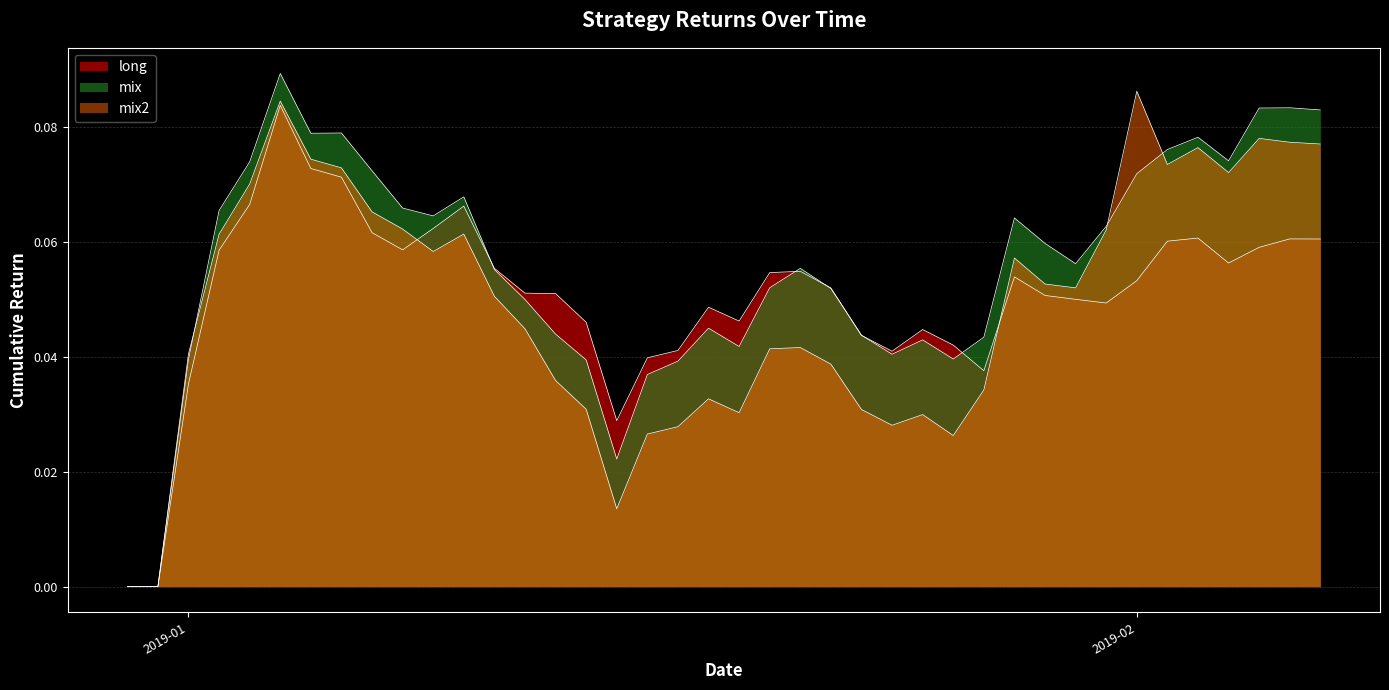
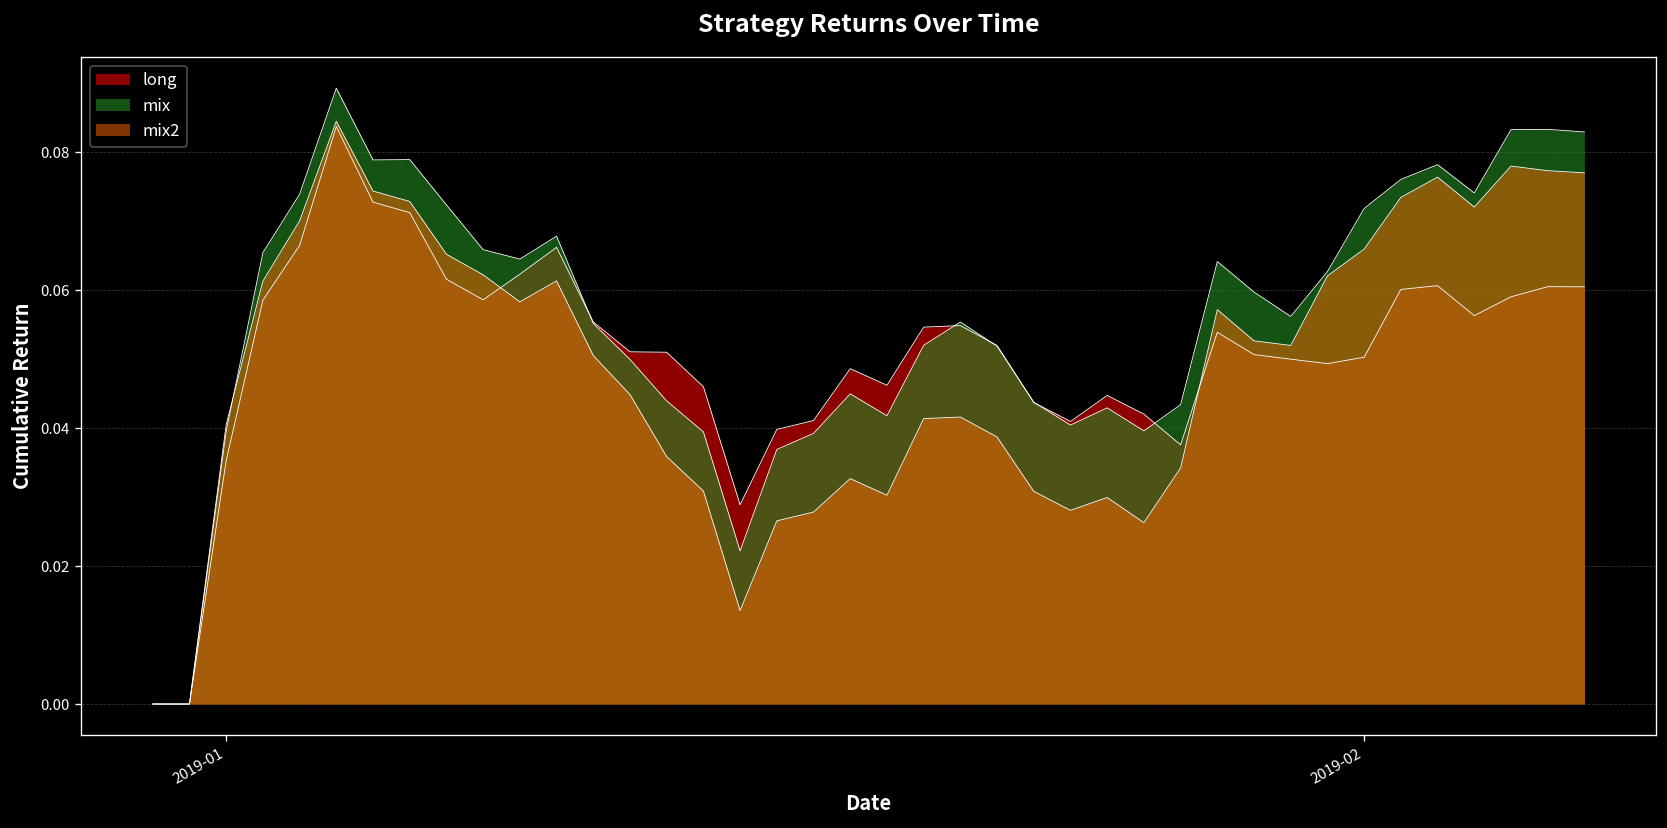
long, 2019-02: 0.053 -> 0.050
mix2, 2019-02: 0.086 -> 0.066
